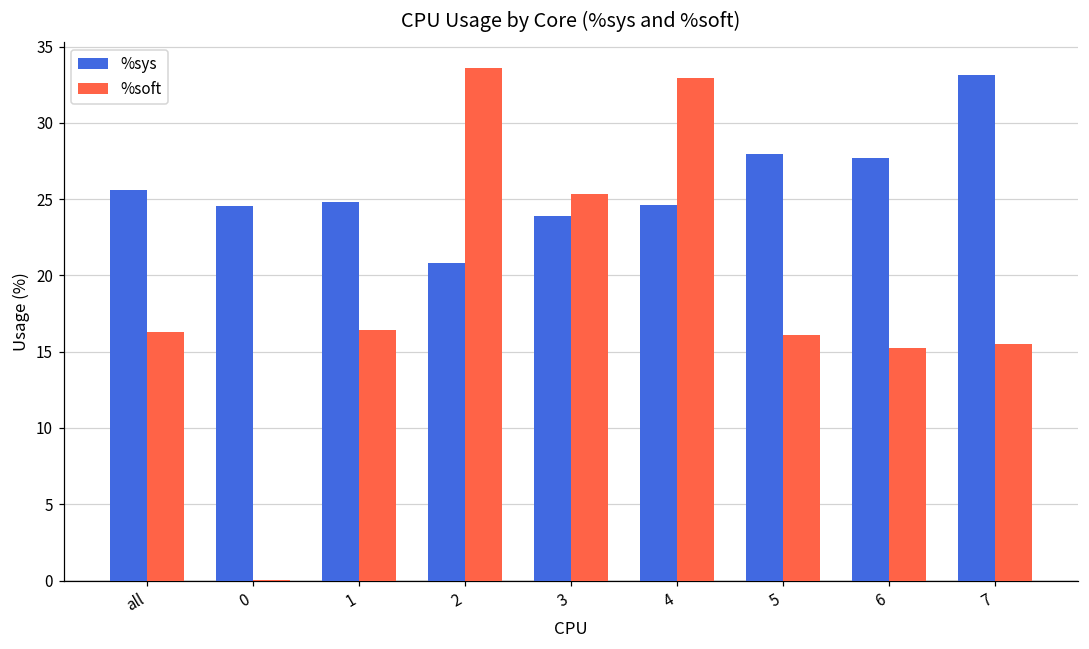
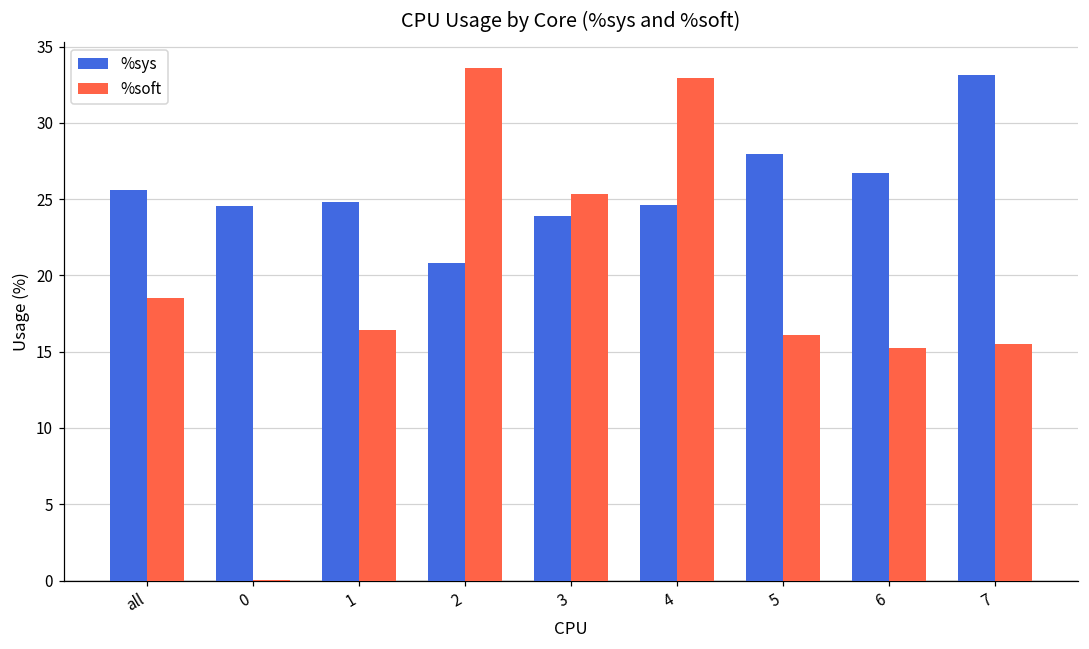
%soft, all: 16.3 -> 18.5
%sys, 6: 27.7 -> 26.7
